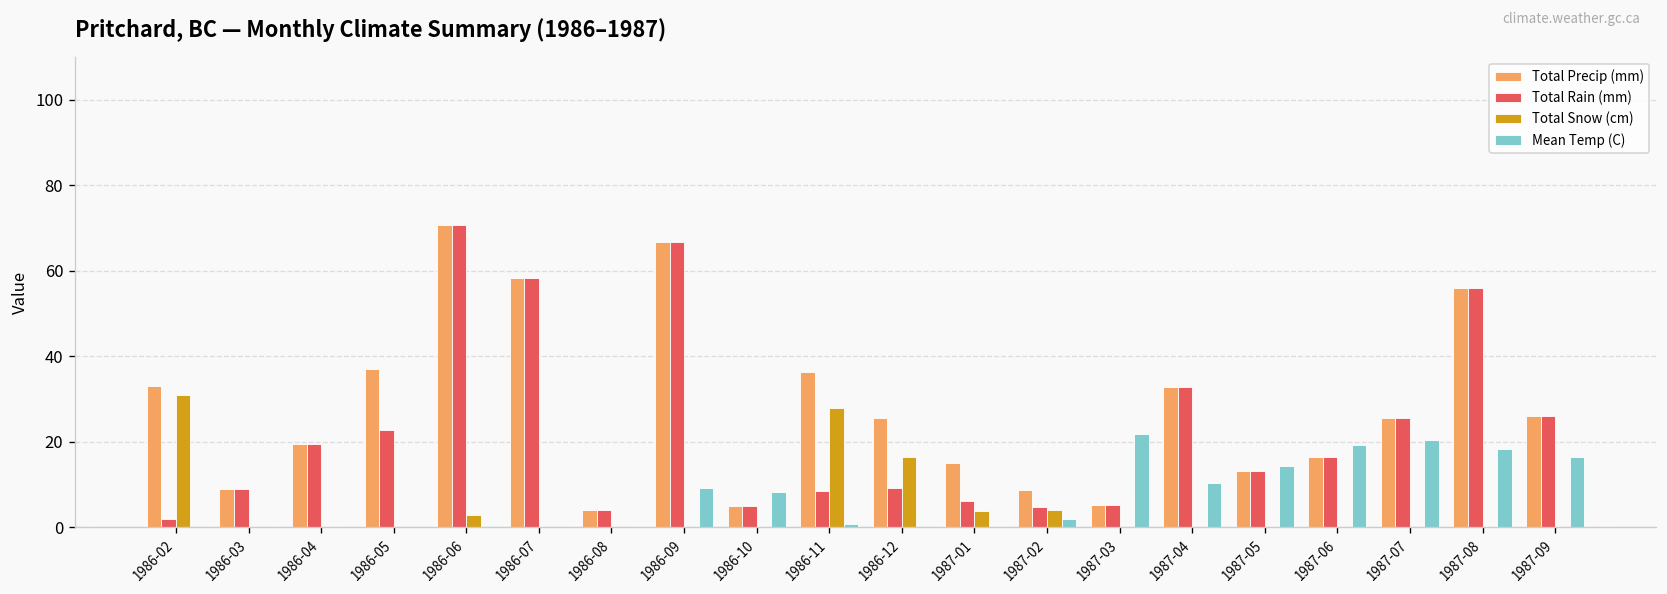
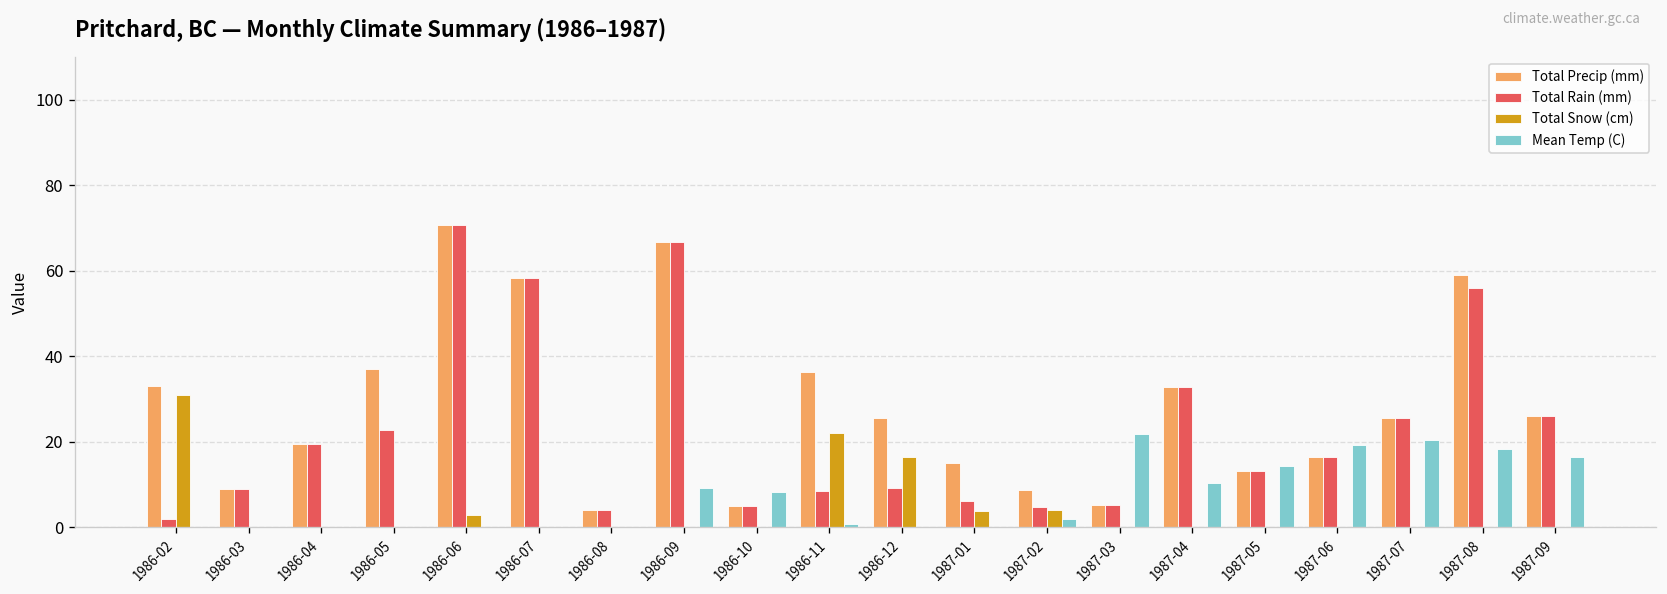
Total Snow (cm), 1986-11: 28 -> 22
Total Precip (mm), 1987-08: 56 -> 59
